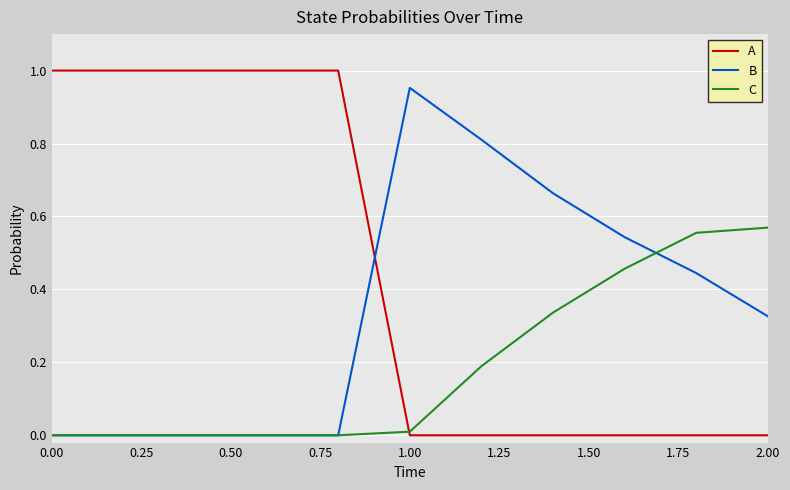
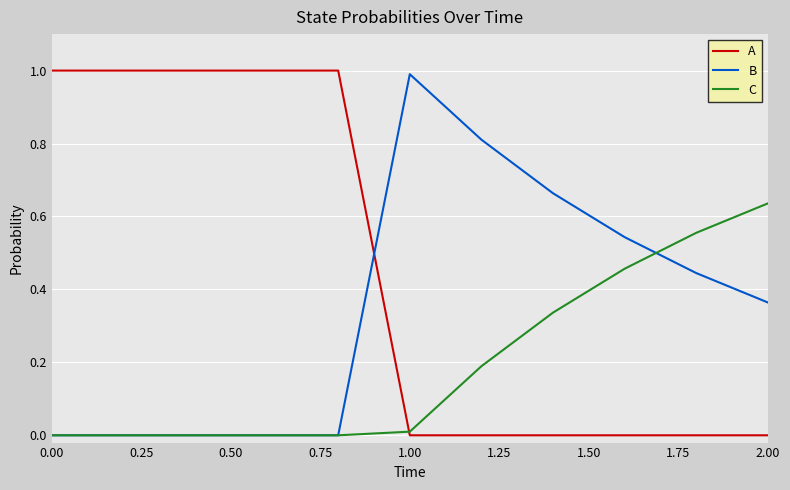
B, 1.00: 0.95 -> 0.99
B, 2.00: 0.33 -> 0.36
C, 2.00: 0.57 -> 0.64
